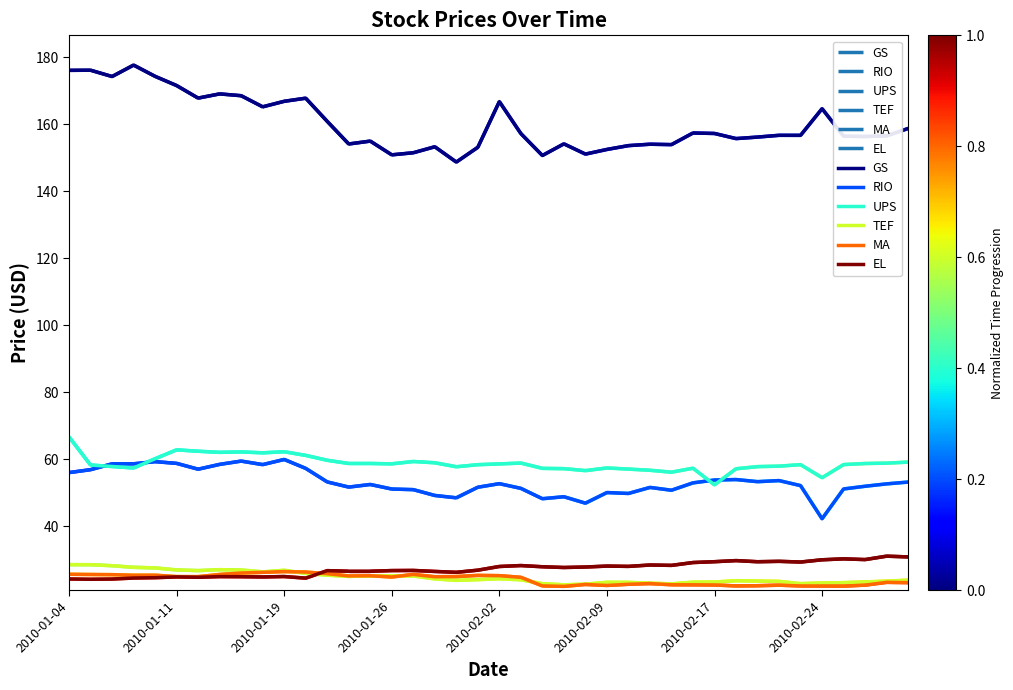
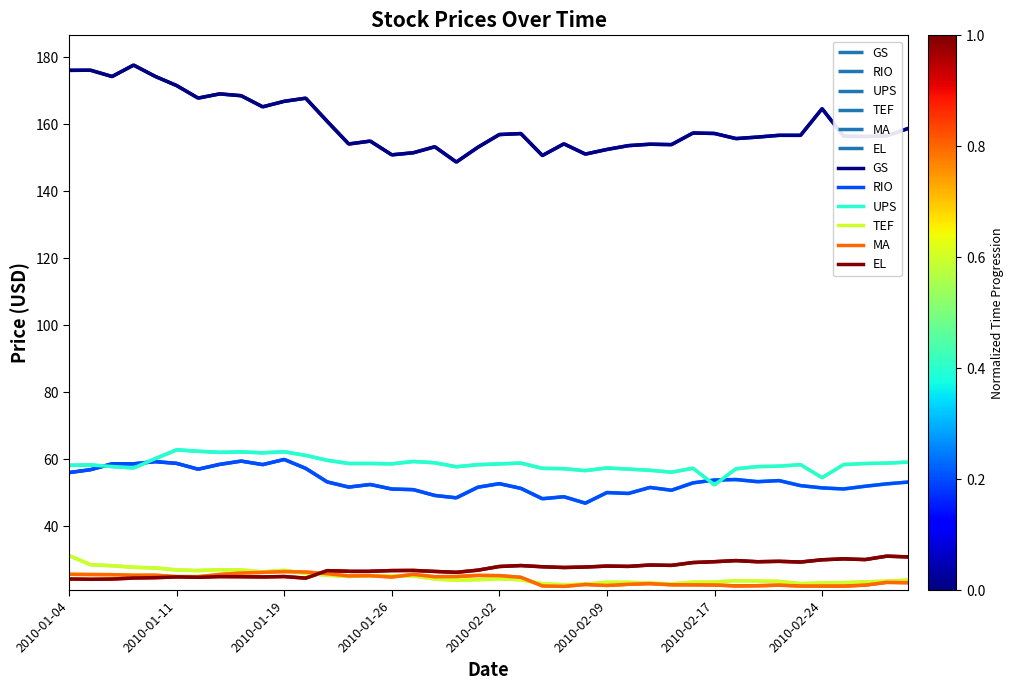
UPS, 2010-01-04: 67 -> 58
TEF, 2010-01-04: 29 -> 31
GS, 2010-02-02: 167 -> 157
RIO, 2010-02-24: 42 -> 51
